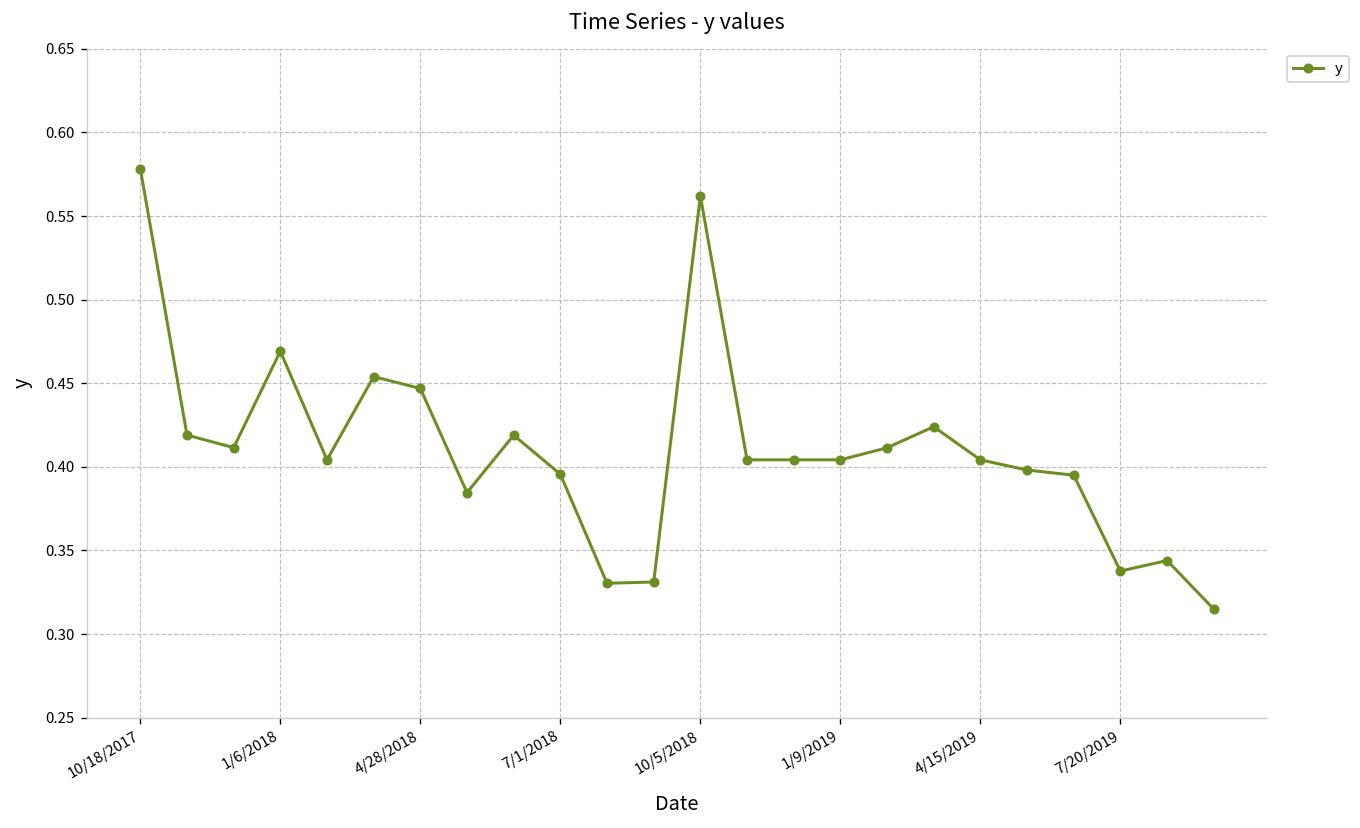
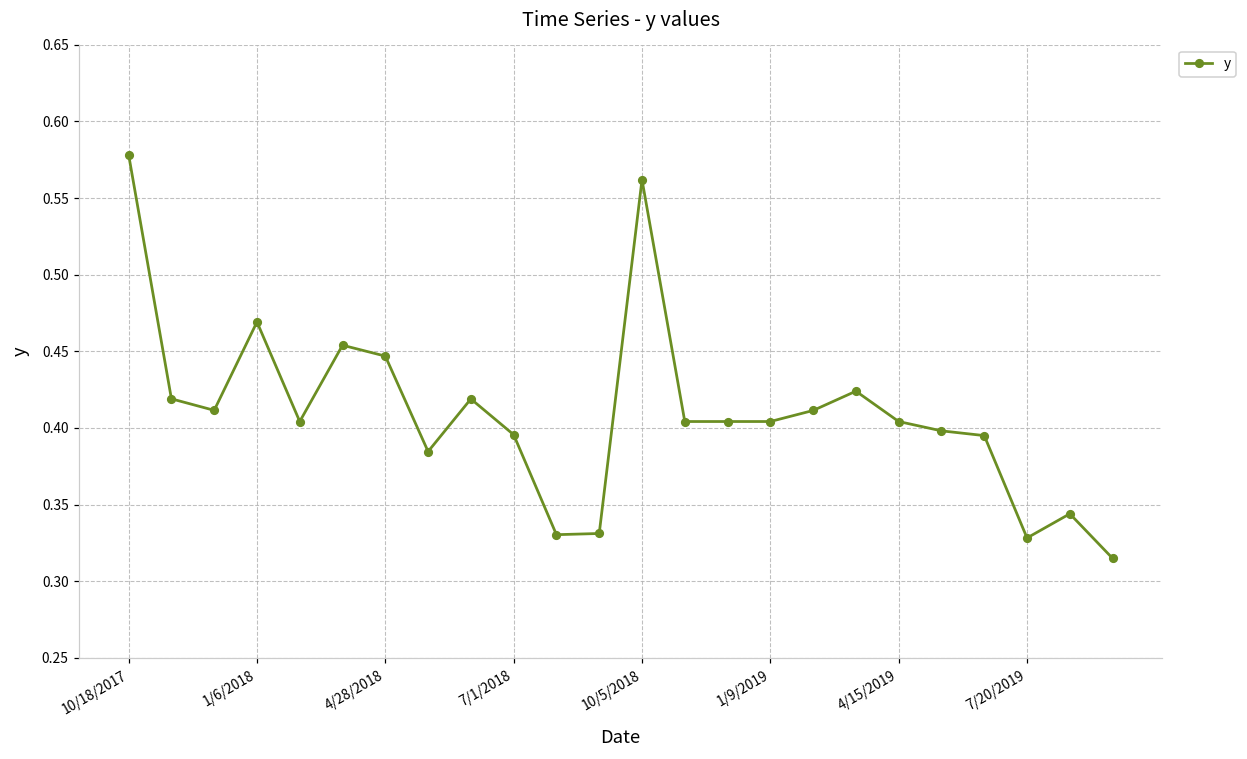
7/20/2019: 0.338 -> 0.328
